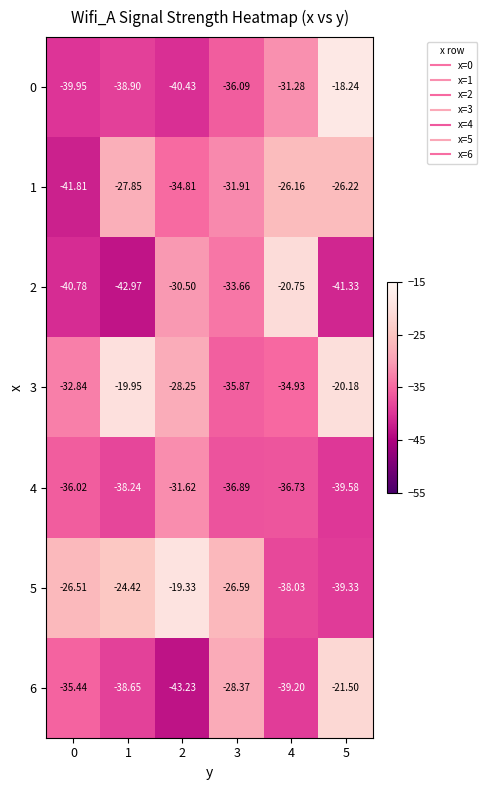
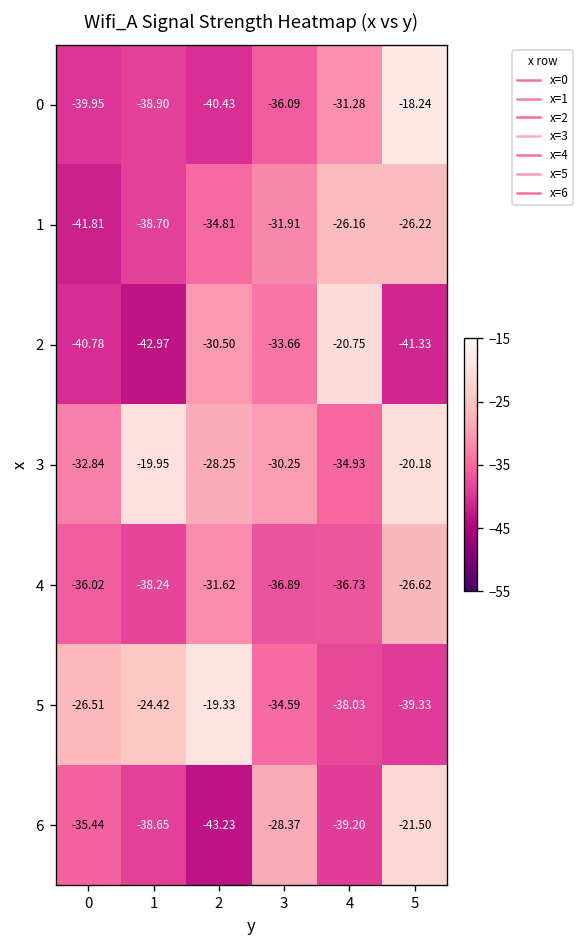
1, 1: -27.85 -> -38.70
3, 3: -35.87 -> -30.25
4, 5: -39.58 -> -26.62
5, 3: -26.59 -> -34.59
